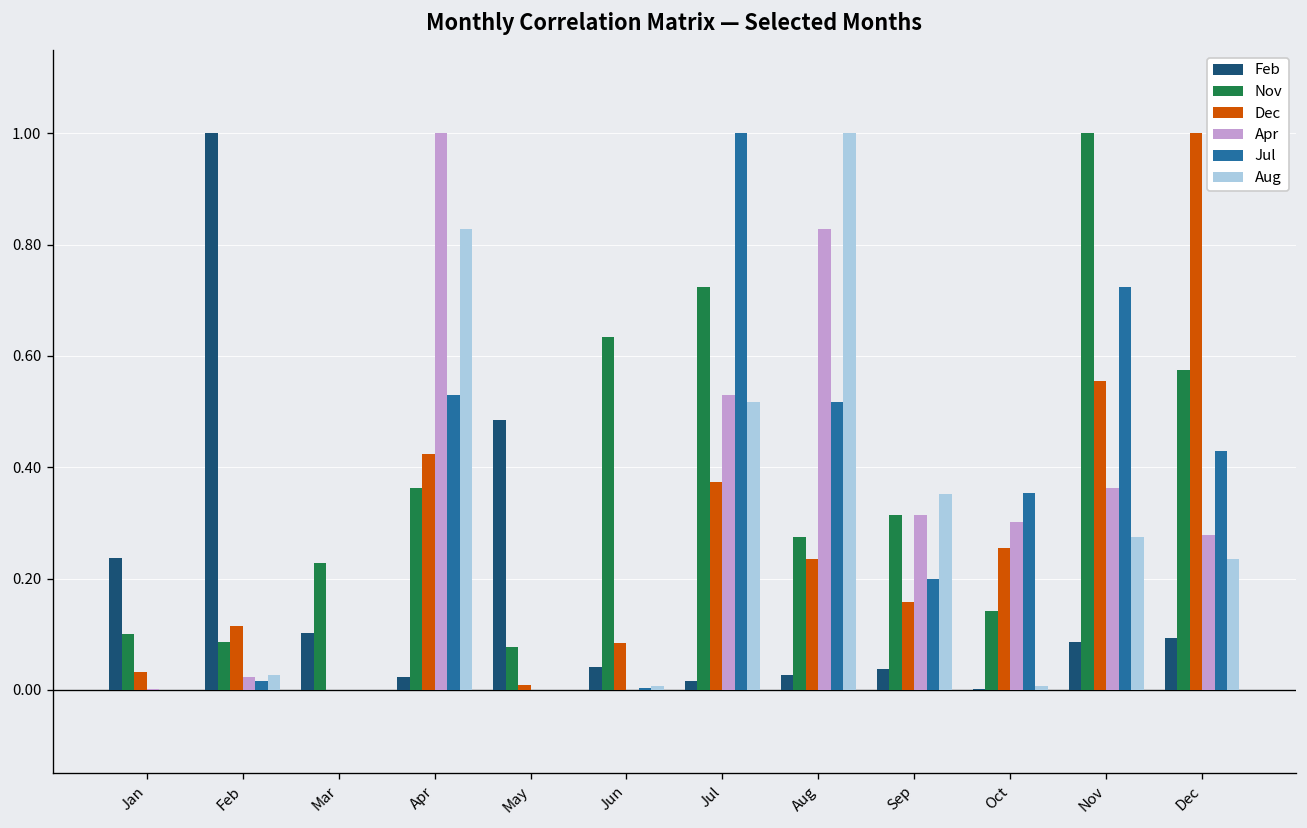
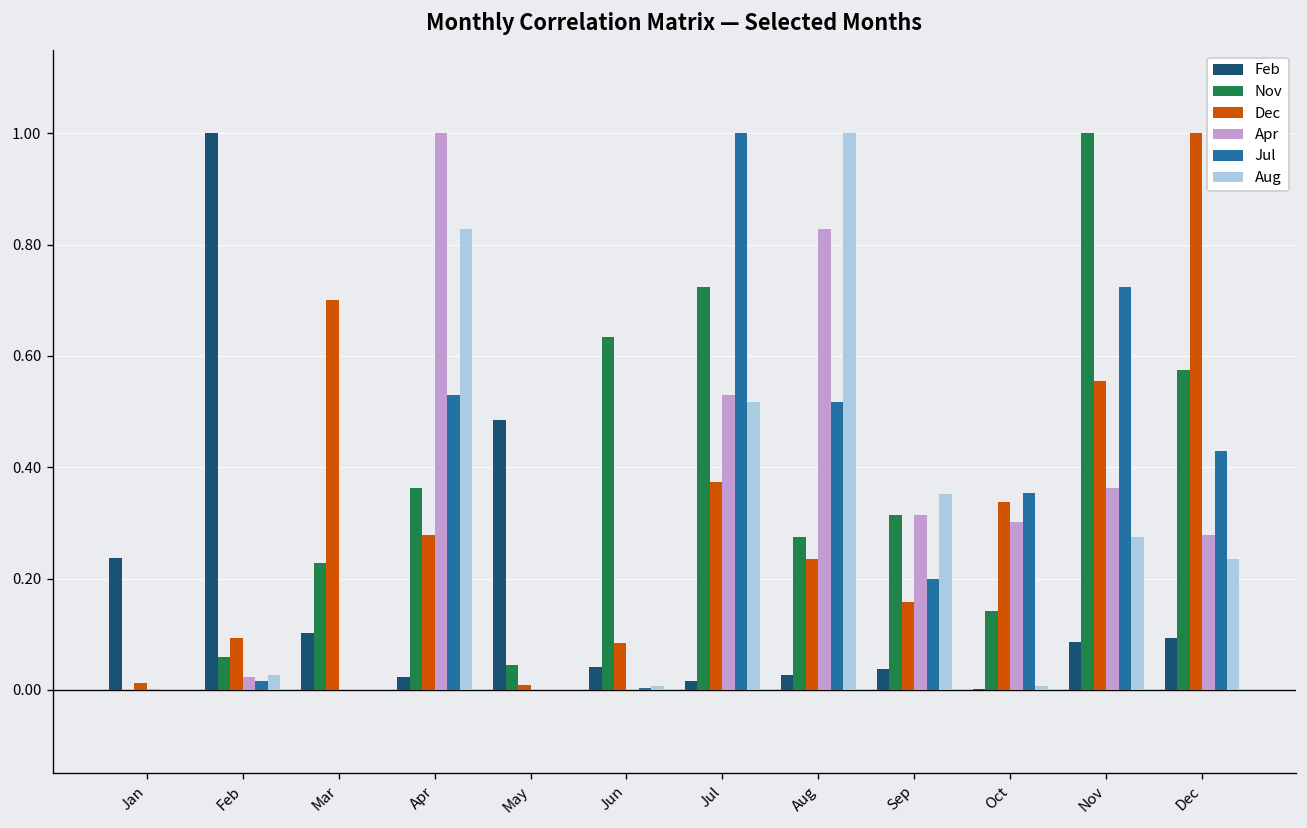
Nov, Jan: 0.1 -> 0.0
Dec, Jan: 0.03 -> 0.01
Nov, Feb: 0.09 -> 0.06
Dec, Feb: 0.11 -> 0.09
Dec, Mar: 0.0 -> 0.7
Dec, Apr: 0.42 -> 0.28
Nov, May: 0.08 -> 0.04
Dec, Oct: 0.25 -> 0.34
